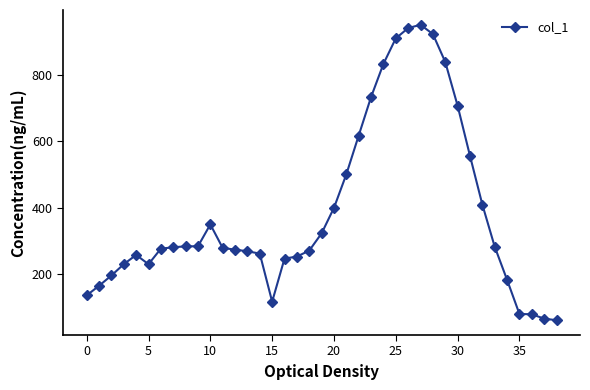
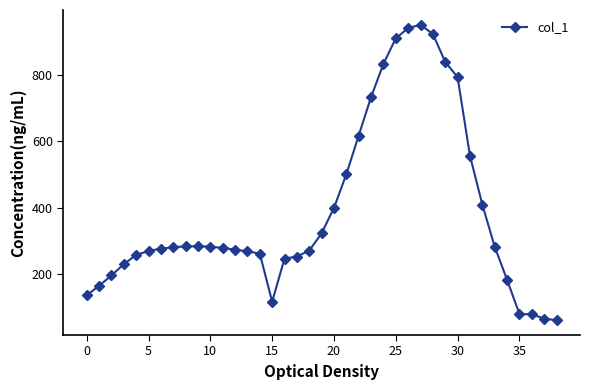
5: 230 -> 270
10: 350 -> 280
30: 710 -> 790
